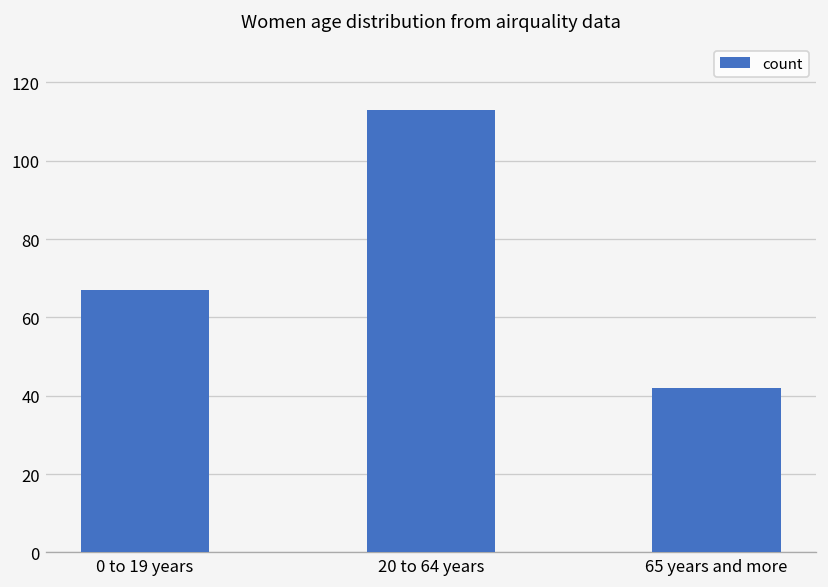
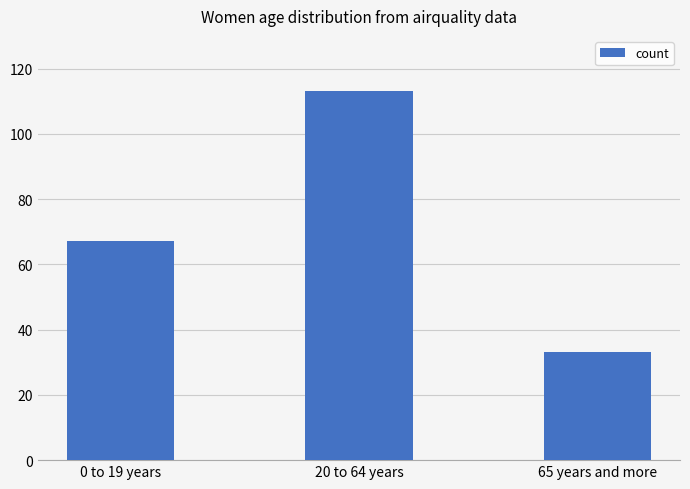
65 years and more: 42 -> 33
